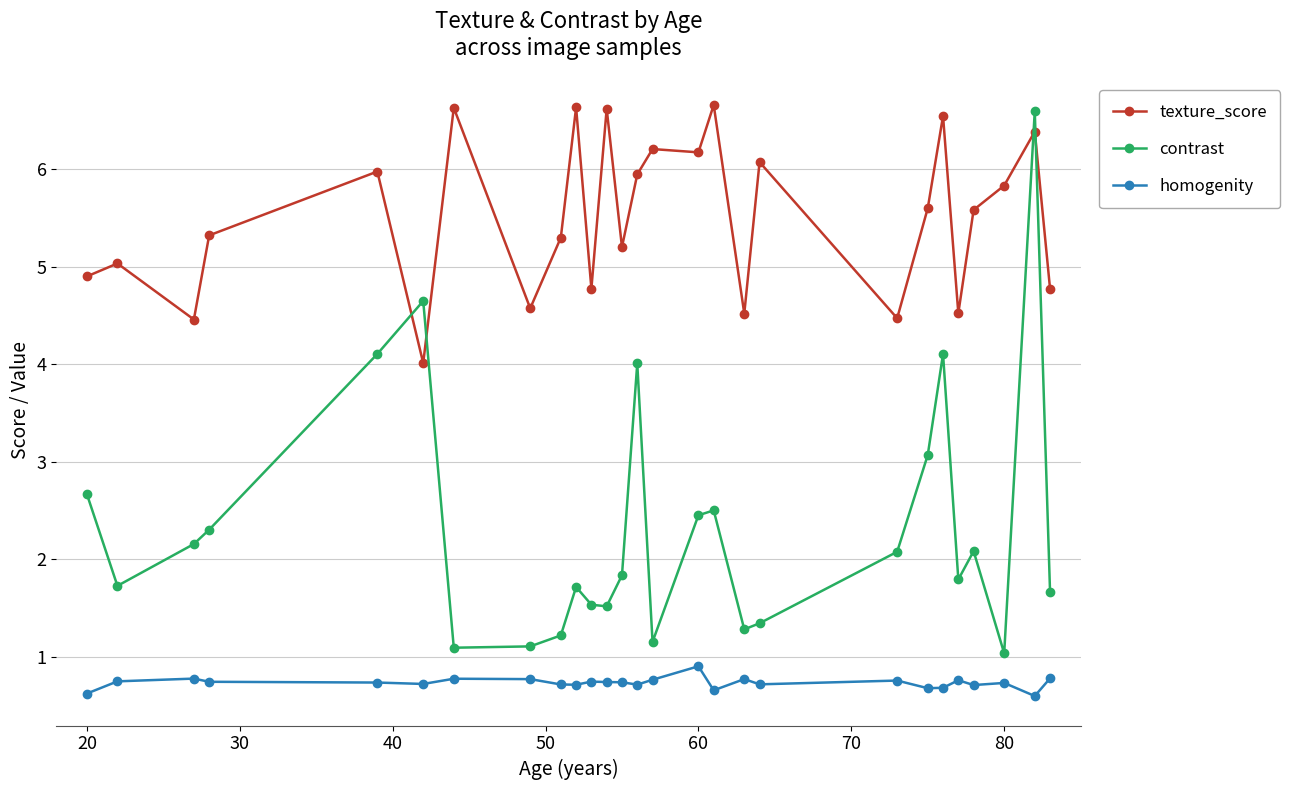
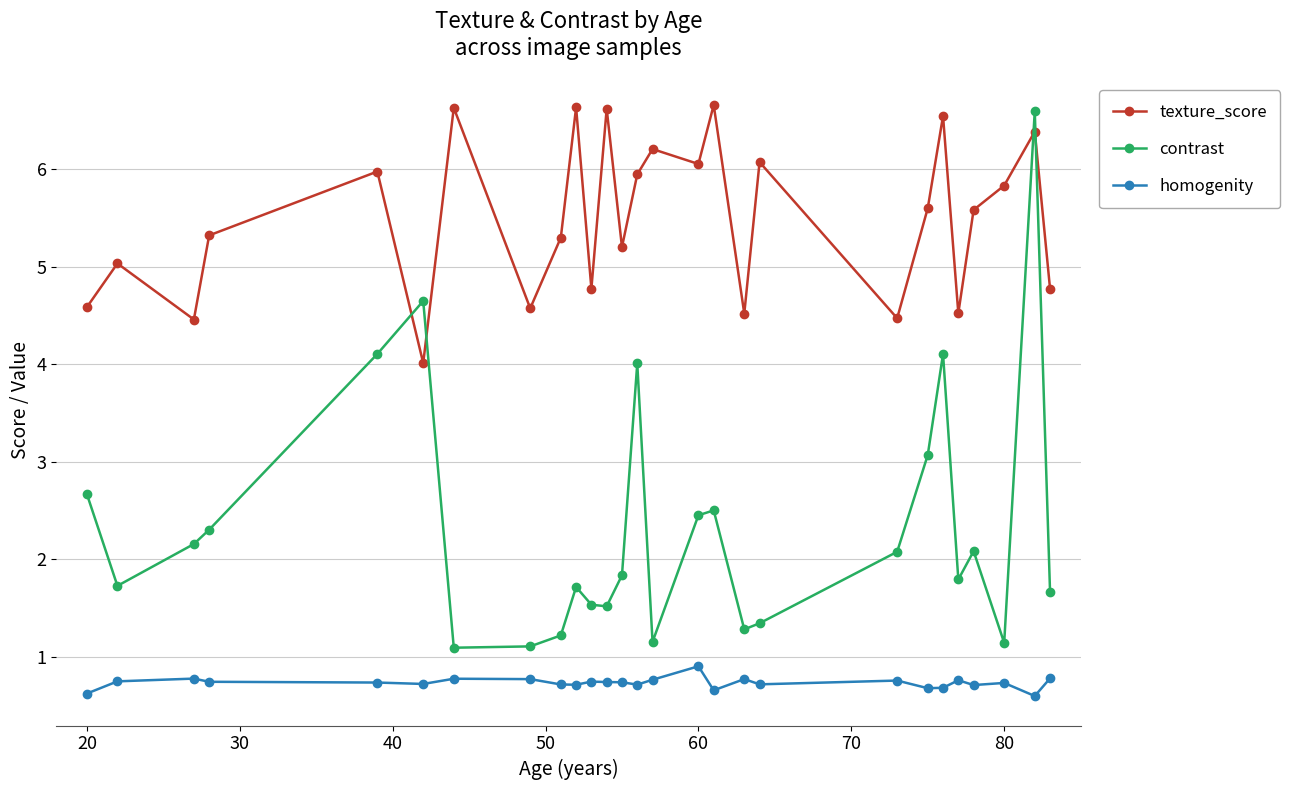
texture_score, 20: 4.9 -> 4.6
texture_score, 60: 6.2 -> 6.1
contrast, 80: 1.0 -> 1.1
